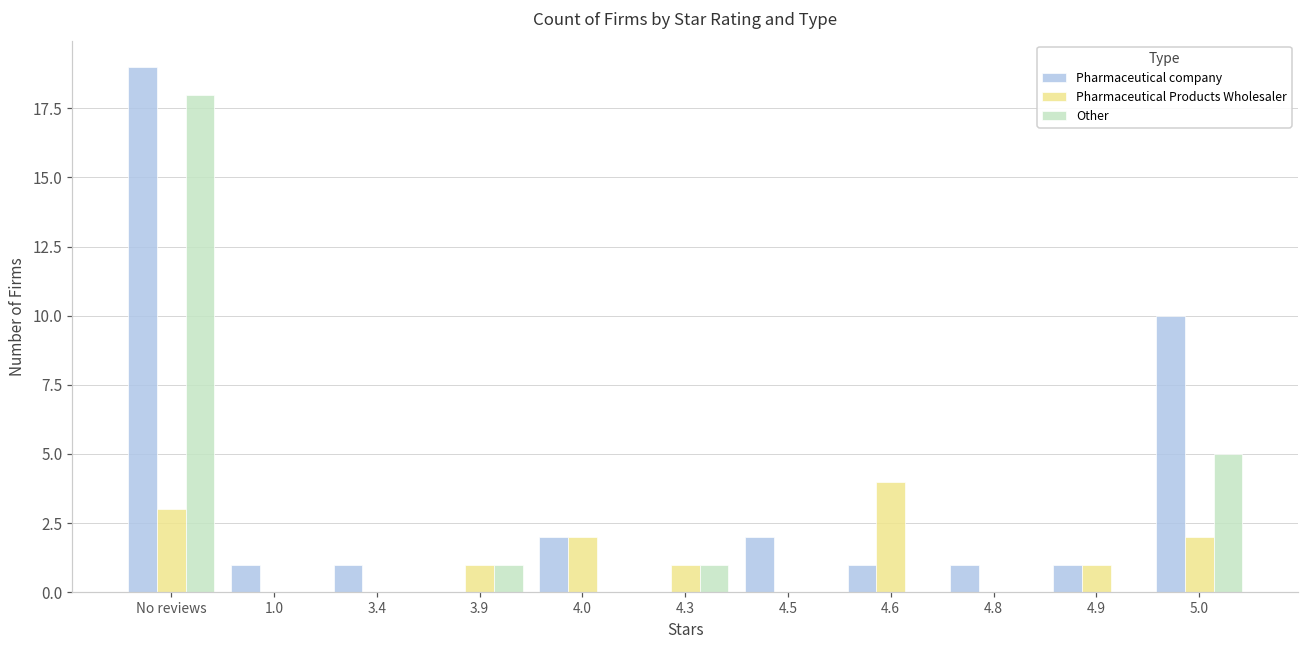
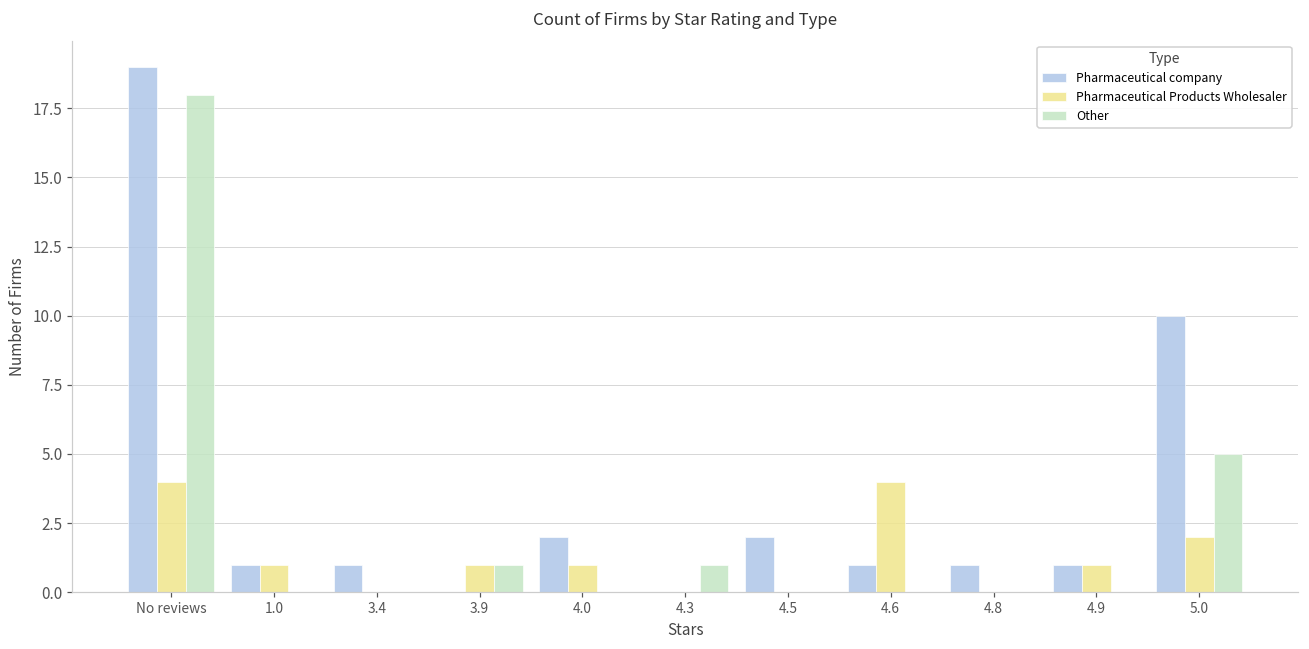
Pharmaceutical Products Wholesaler, No reviews: 3 -> 4
Pharmaceutical Products Wholesaler, 1.0: 0 -> 1
Pharmaceutical Products Wholesaler, 4.0: 2 -> 1
Pharmaceutical Products Wholesaler, 4.3: 1 -> 0
